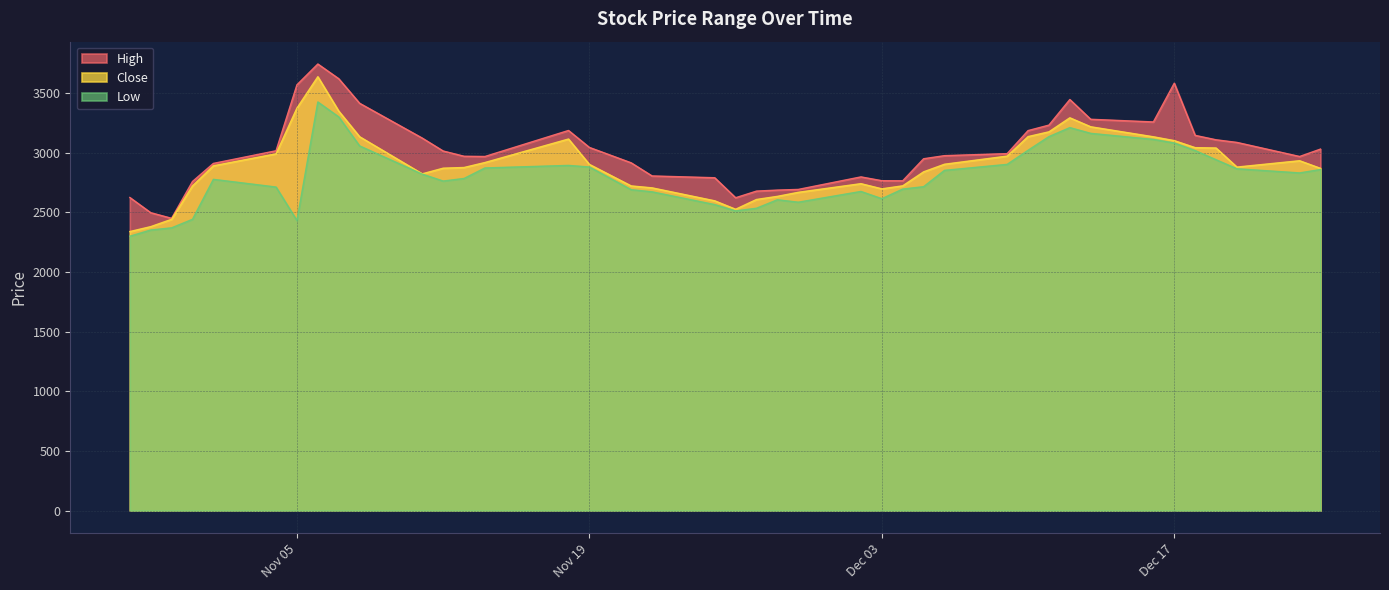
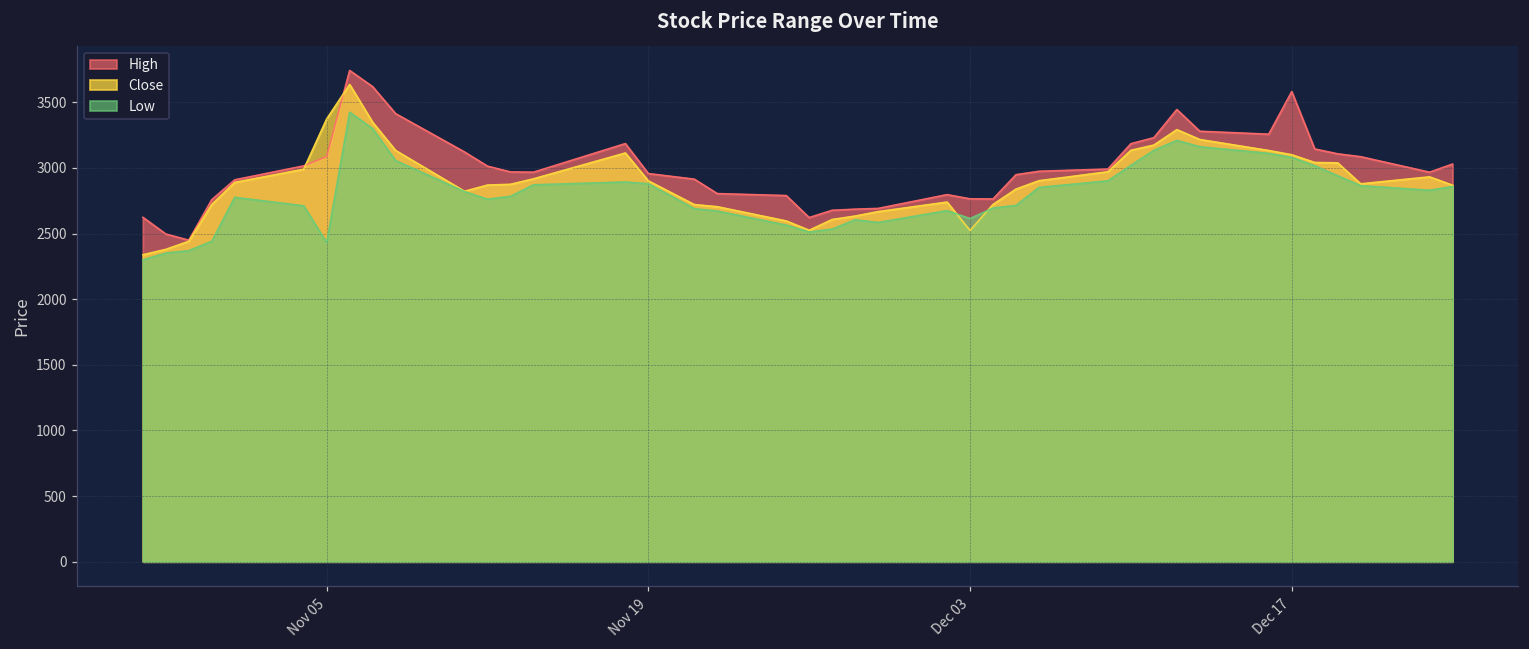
High, Nov 05: 3570 -> 3090
High, Nov 19: 3040 -> 2960
Close, Dec 03: 2700 -> 2520
